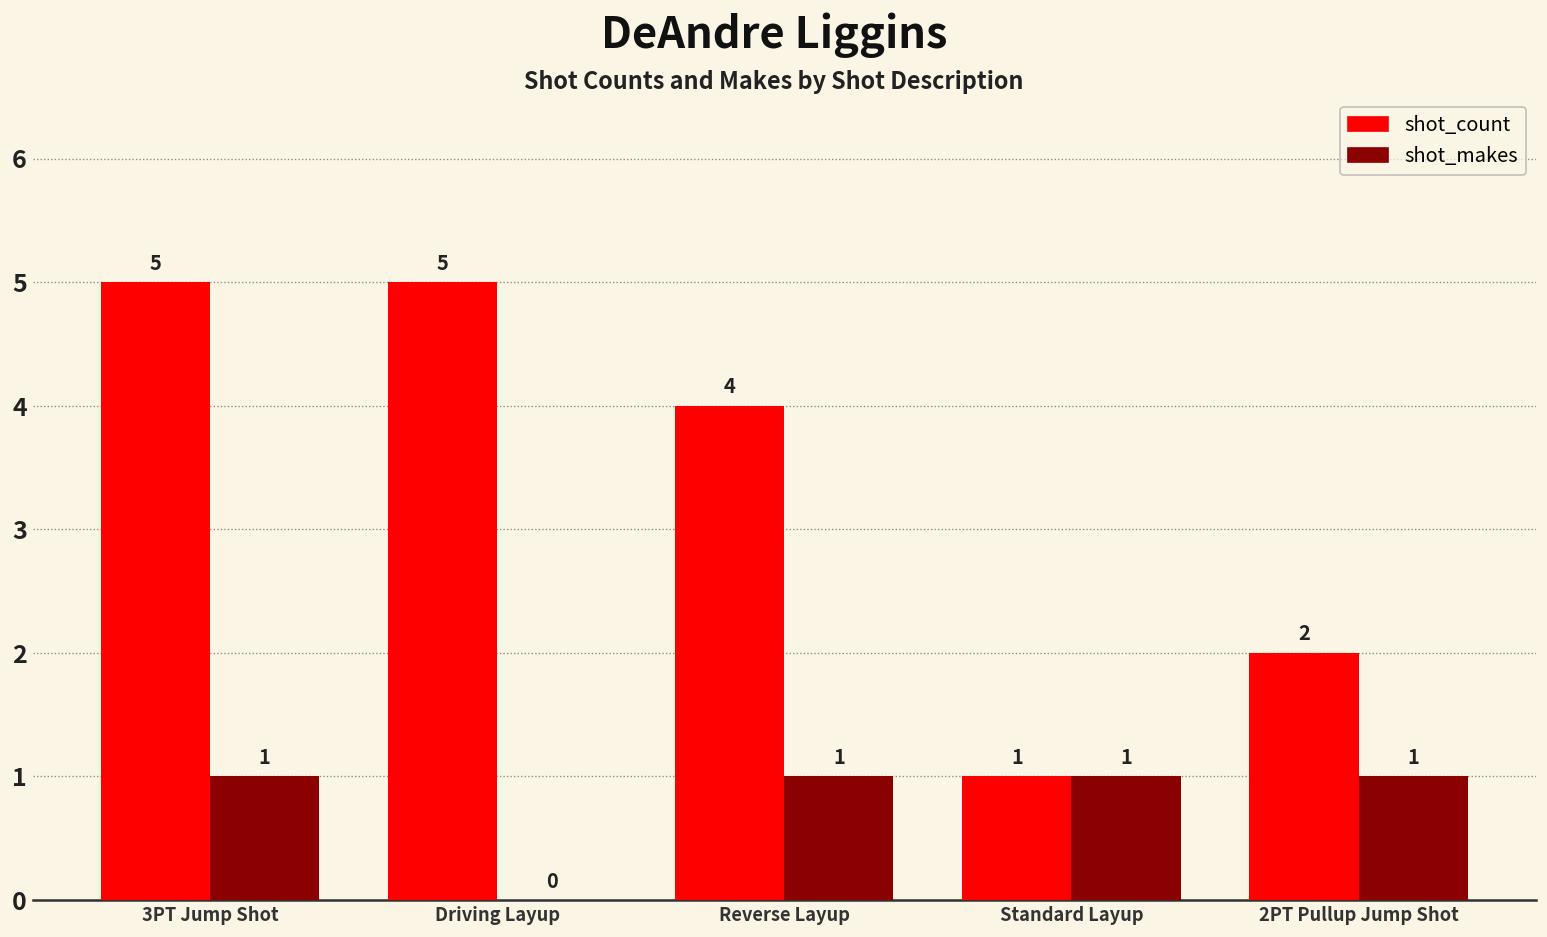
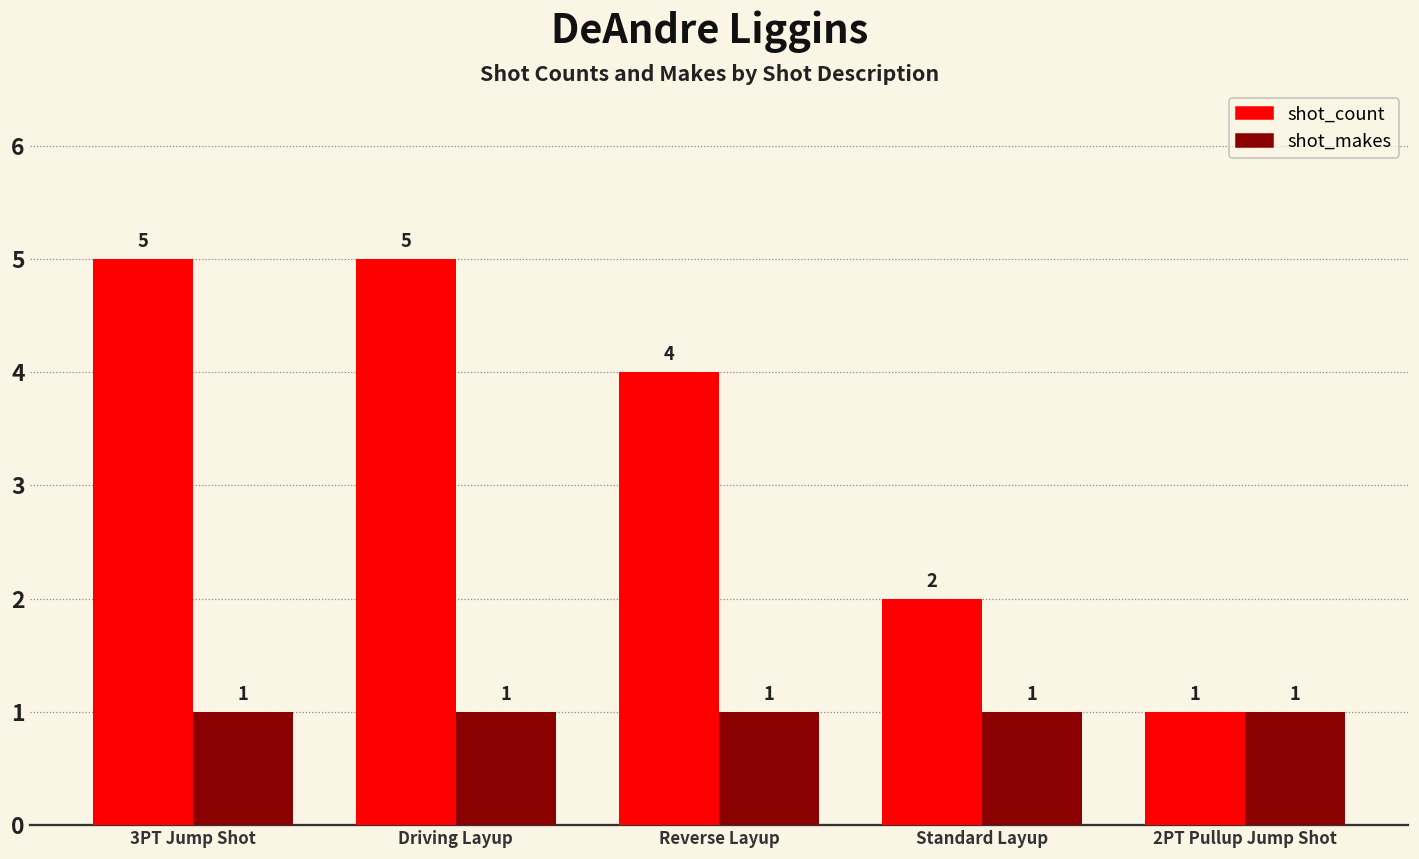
shot_makes, Driving Layup: 0 -> 1
shot_count, Standard Layup: 1 -> 2
shot_count, 2PT Pullup Jump Shot: 2 -> 1
